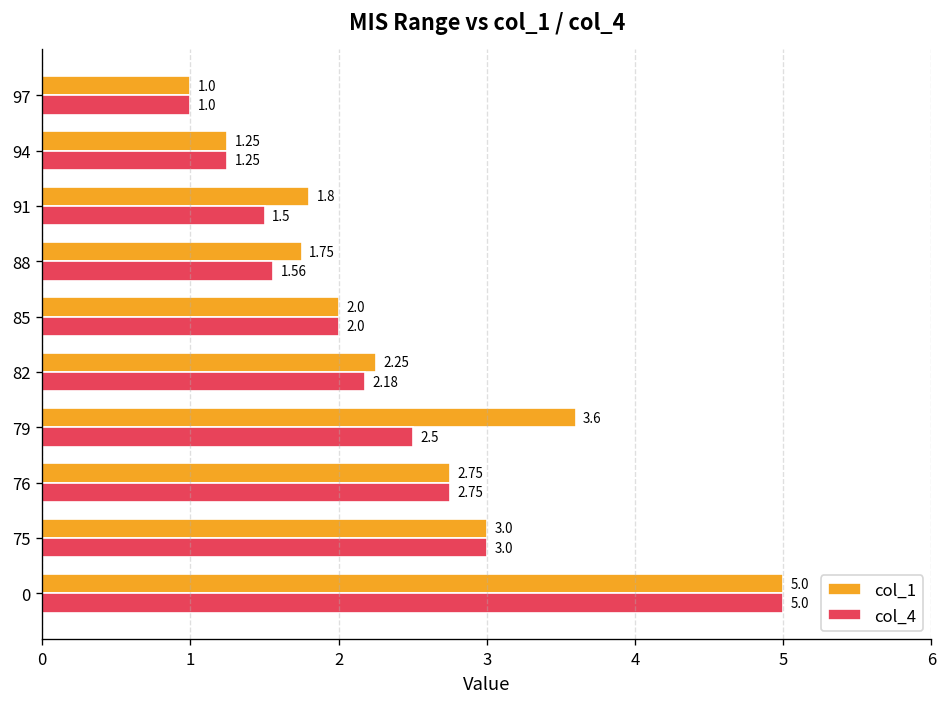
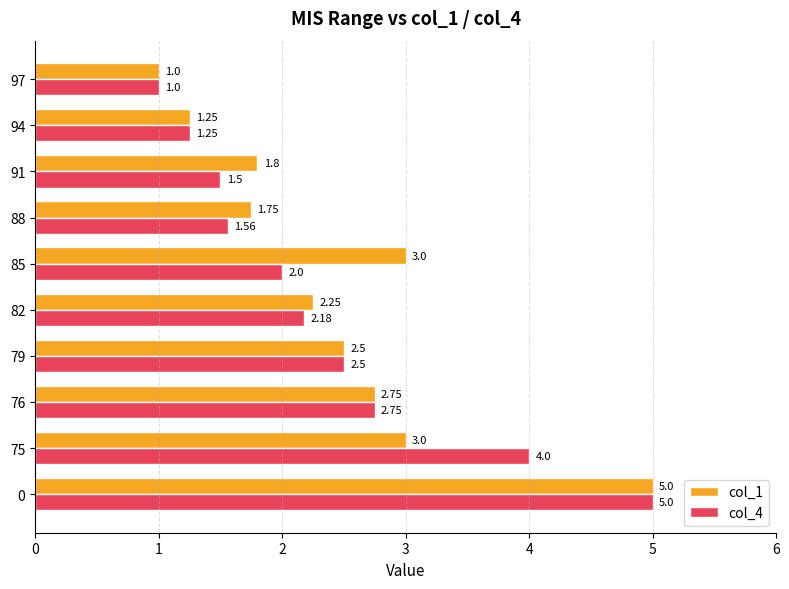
col_1, 85: 2.0 -> 3.0
col_1, 79: 3.6 -> 2.5
col_4, 75: 3.0 -> 4.0
